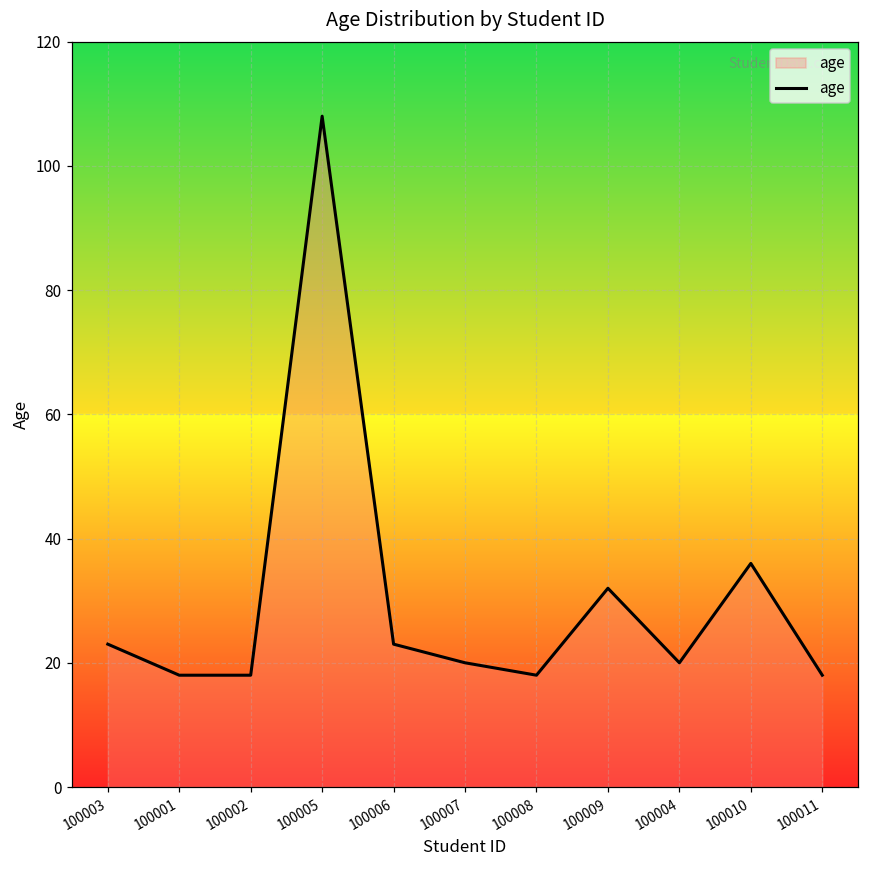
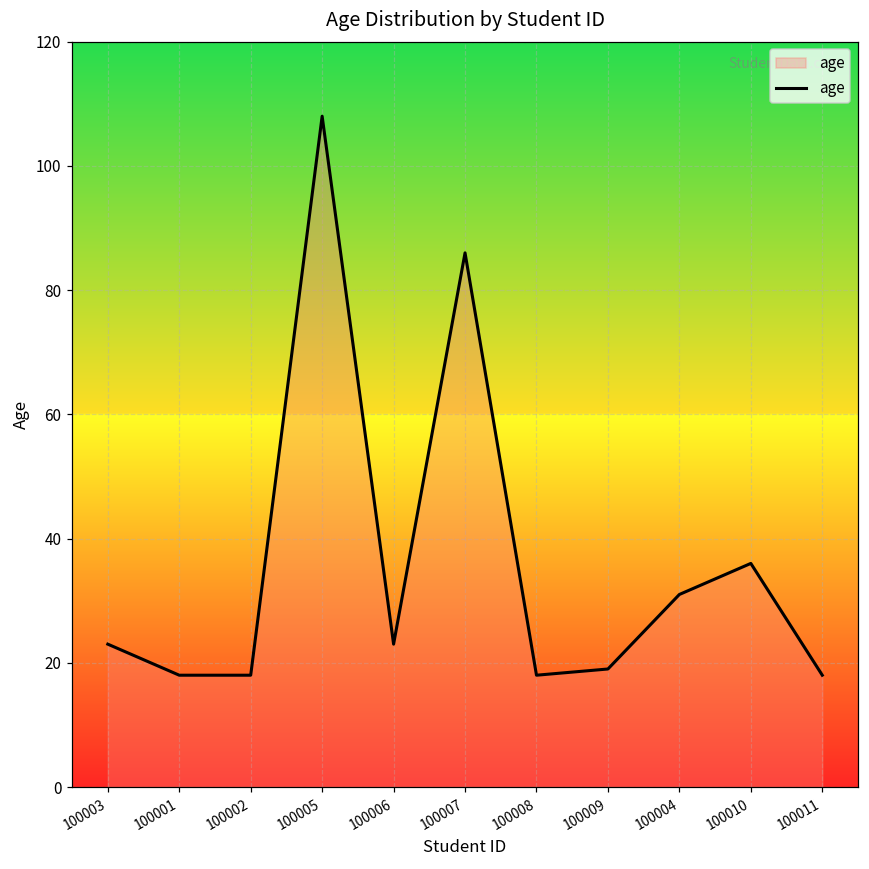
100007: 20 -> 86
100009: 32 -> 19
100004: 20 -> 31
